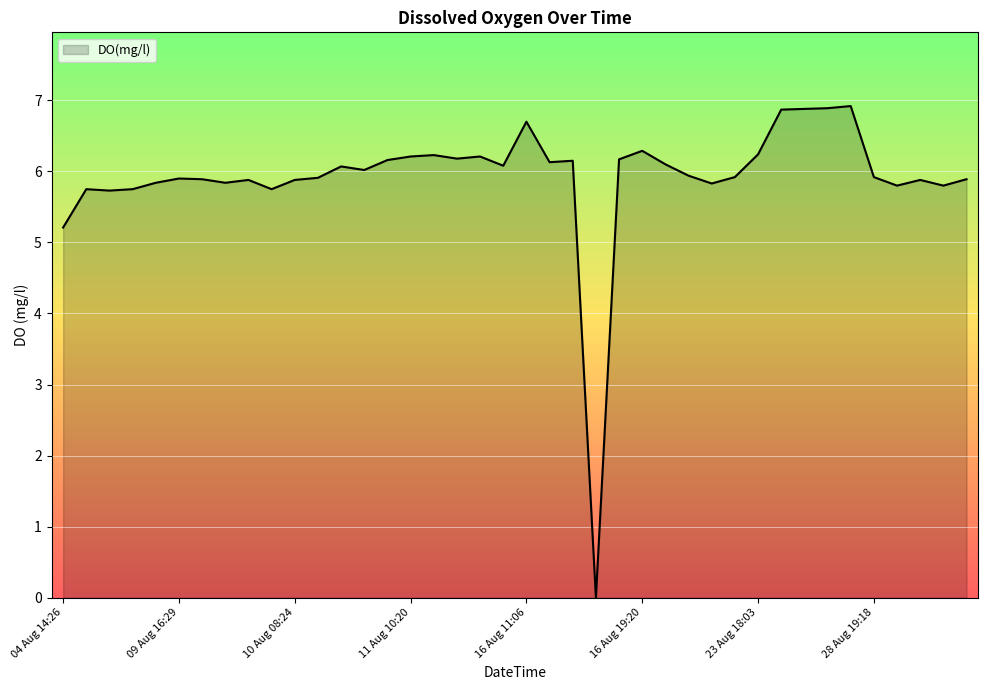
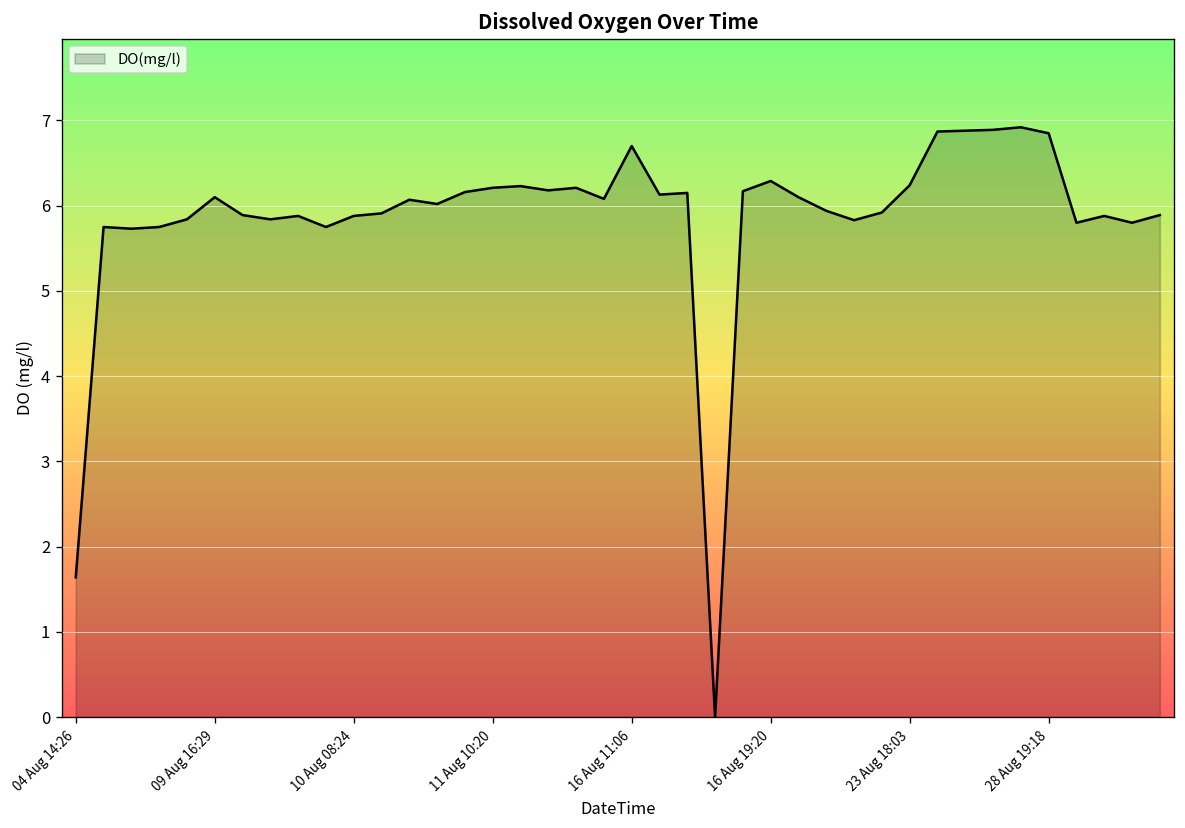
04 Aug 14:26: 5.2 -> 1.6
09 Aug 16:29: 5.9 -> 6.1
28 Aug 19:18: 5.9 -> 6.9
